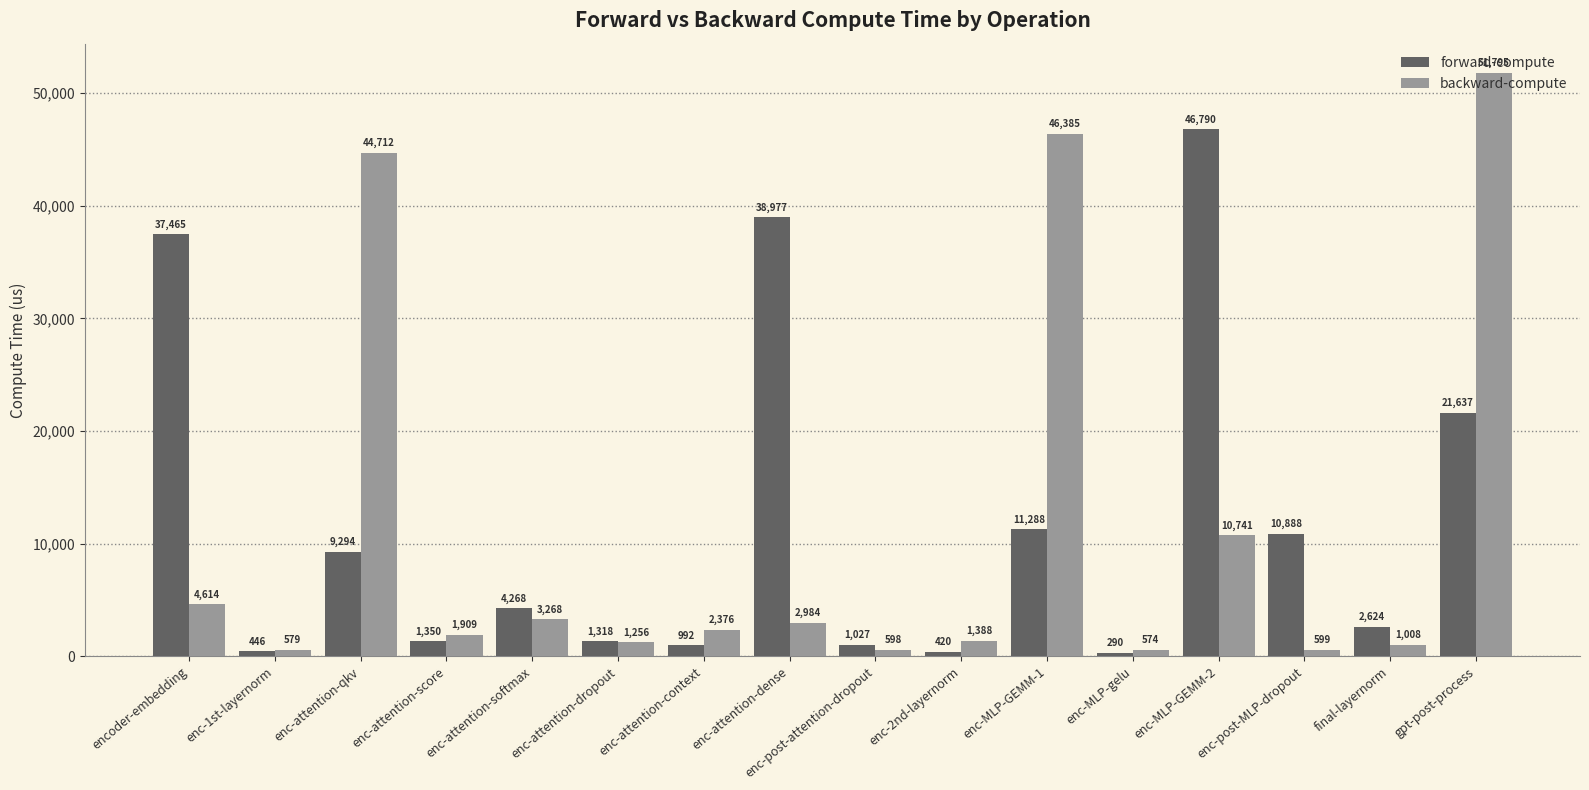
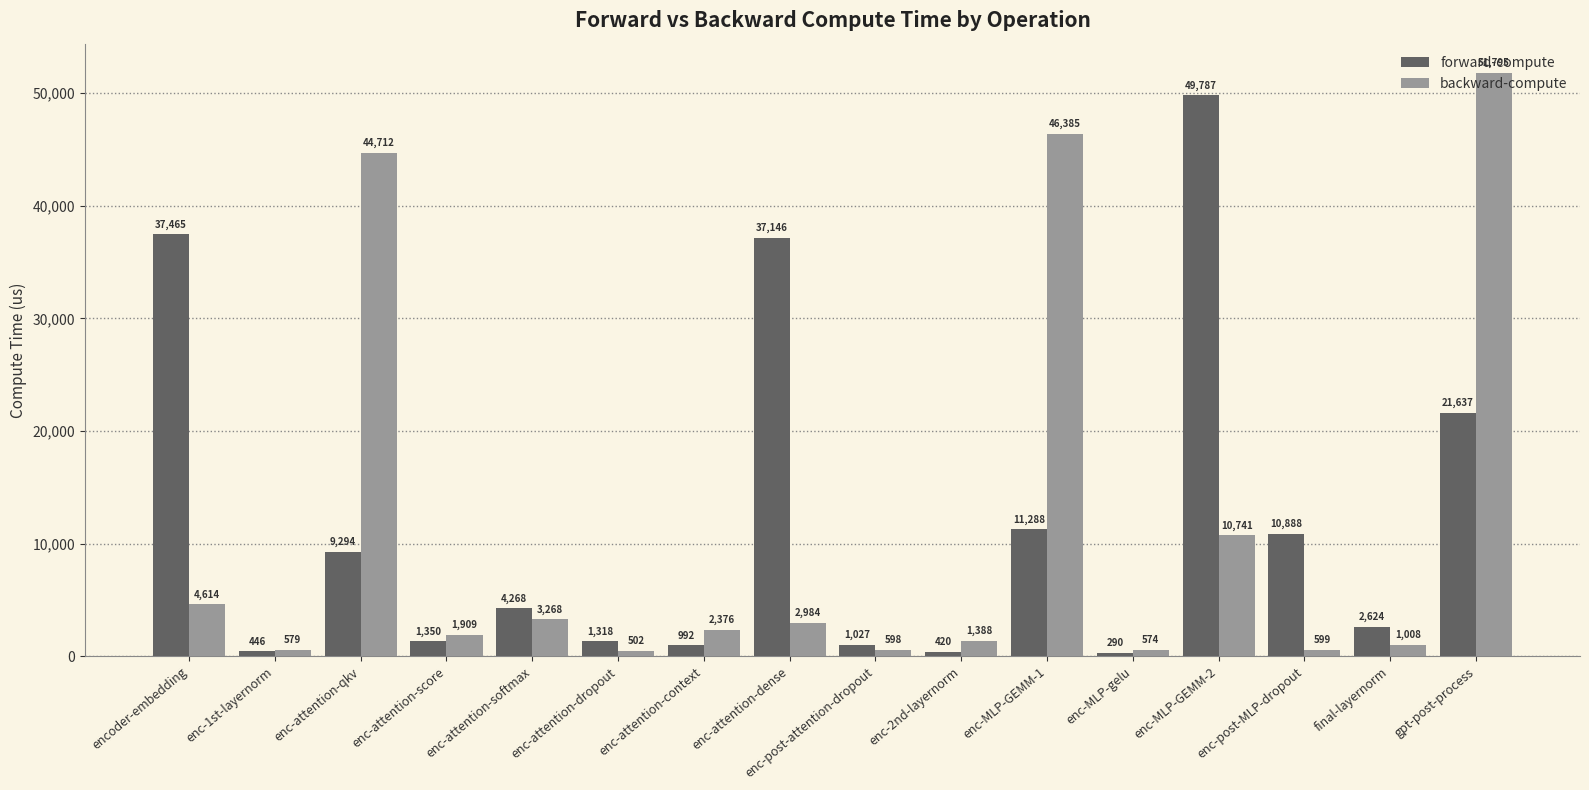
backward-compute, enc-attention-dropout: 1,256 -> 502
forward-compute, enc-attention-dense: 38,977 -> 37,146
forward-compute, enc-MLP-GEMM-2: 46,790 -> 49,787
